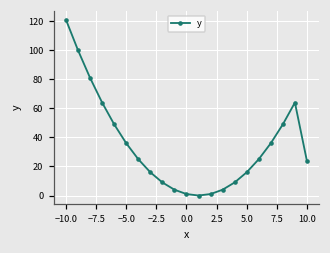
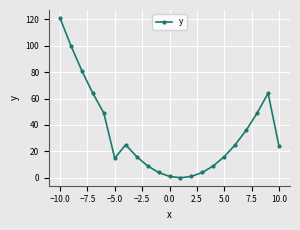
−5.0: 36 -> 15
